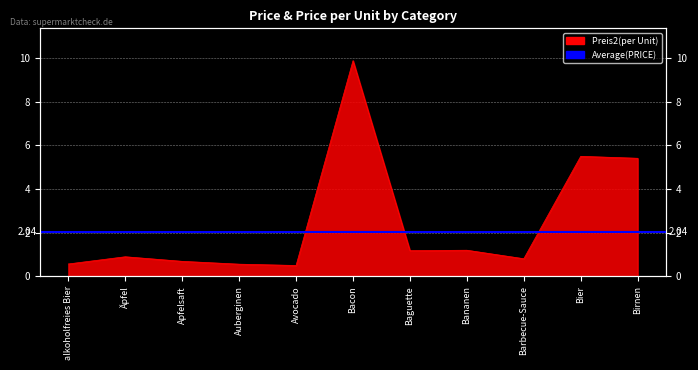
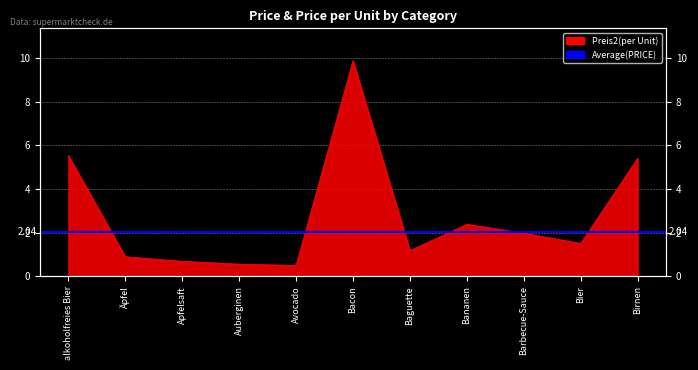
alkoholfreies Bier: 0.6 -> 5.5
Bananen: 1.2 -> 2.4
Barbecue-Sauce: 0.8 -> 2.0
Bier: 5.5 -> 1.5
